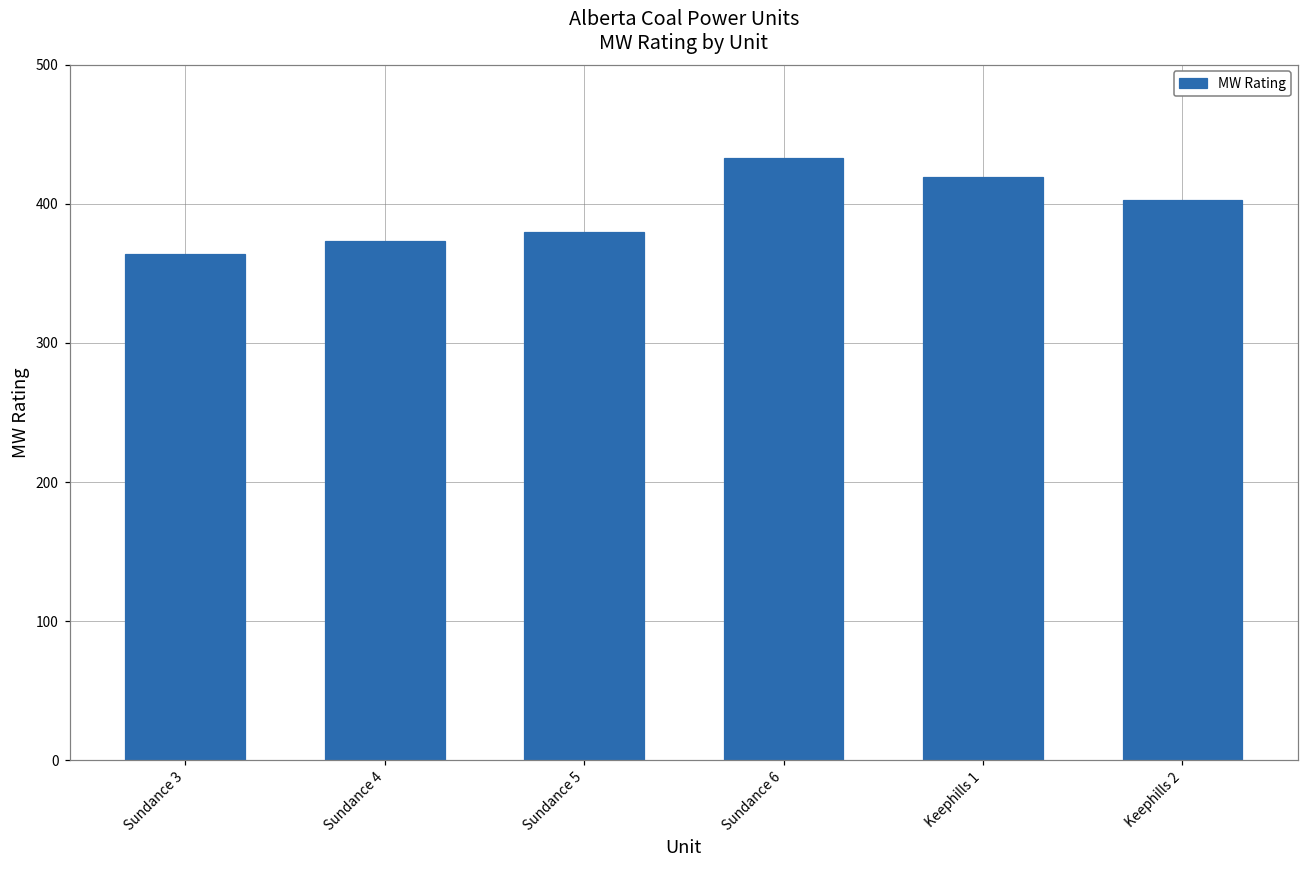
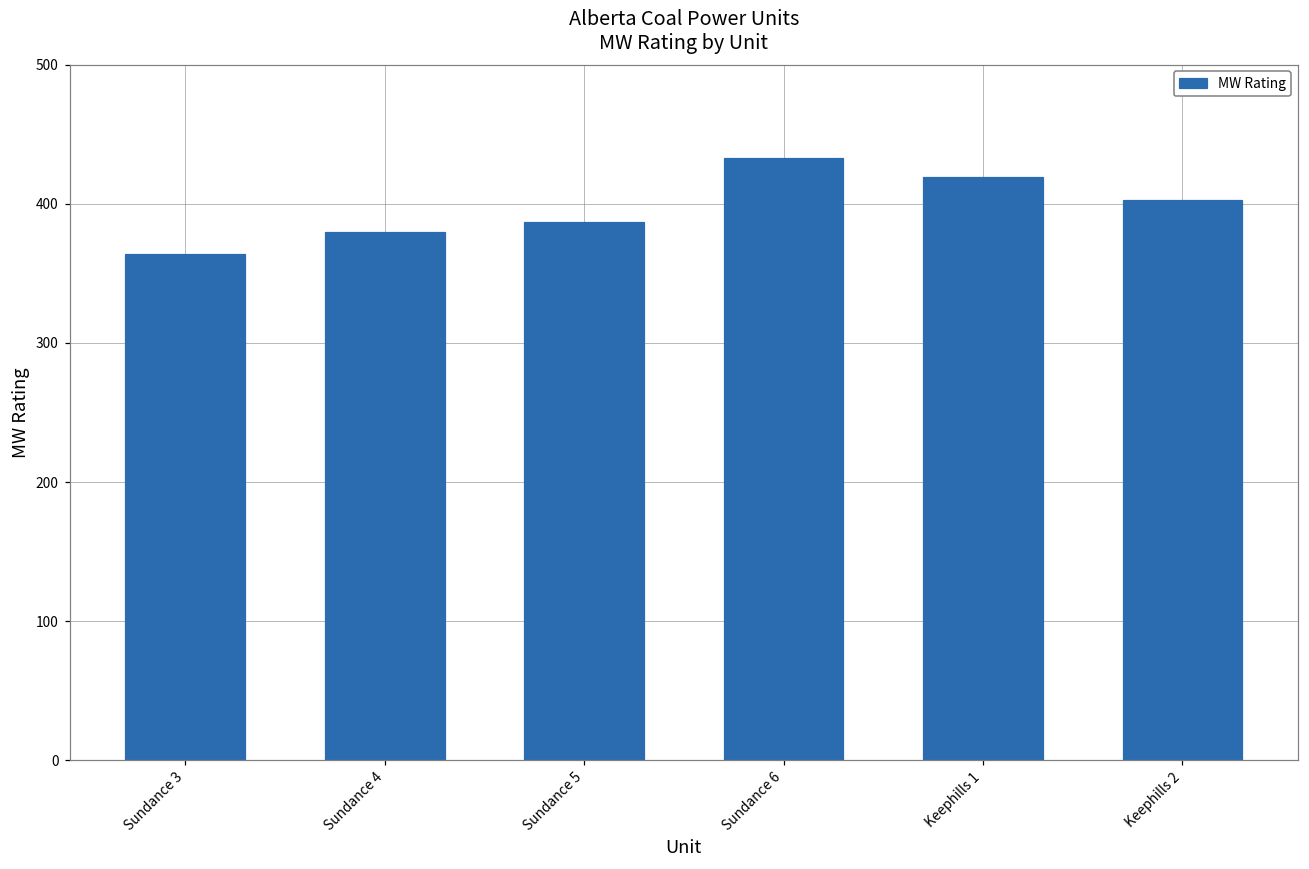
Sundance 4: 373 -> 380
Sundance 5: 380 -> 387
